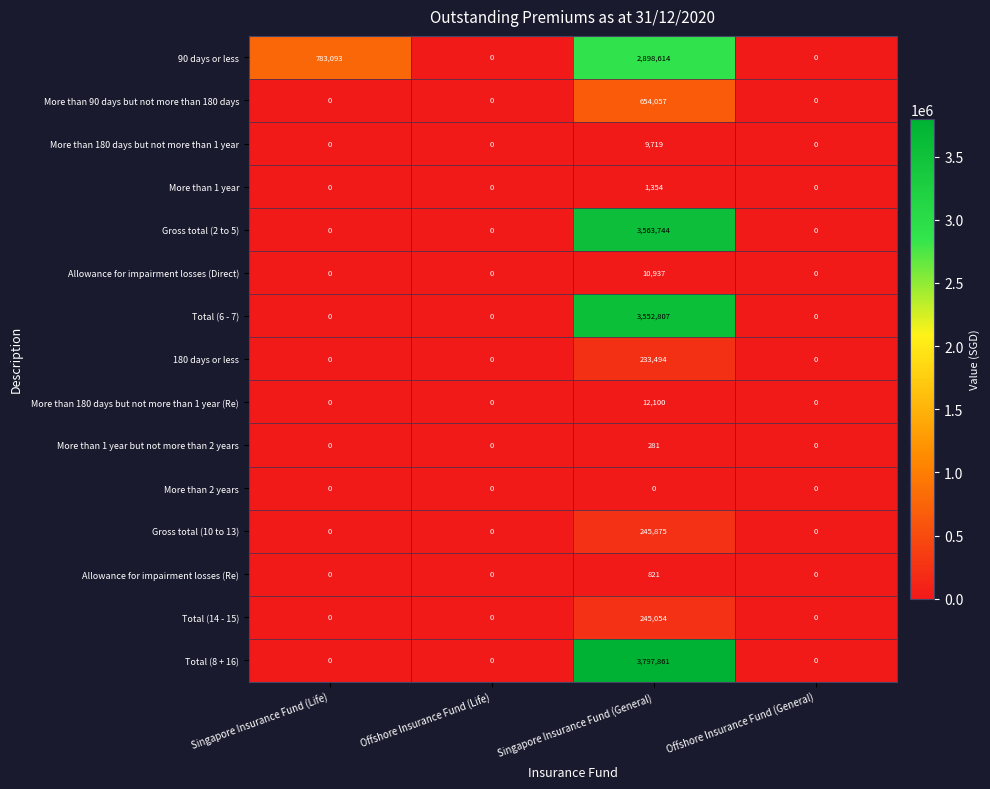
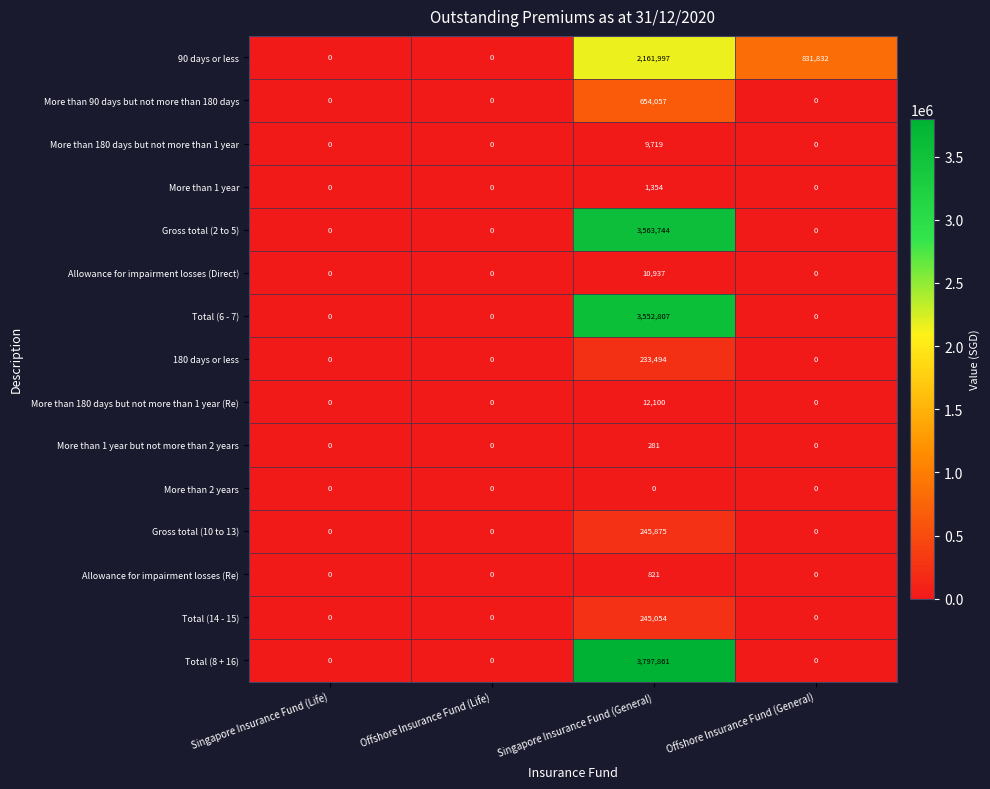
90 days or less, Singapore Insurance Fund (Life): 783,093 -> 0
90 days or less, Singapore Insurance Fund (General): 2,898,614 -> 2,161,997
90 days or less, Offshore Insurance Fund (General): 0 -> 831,832
